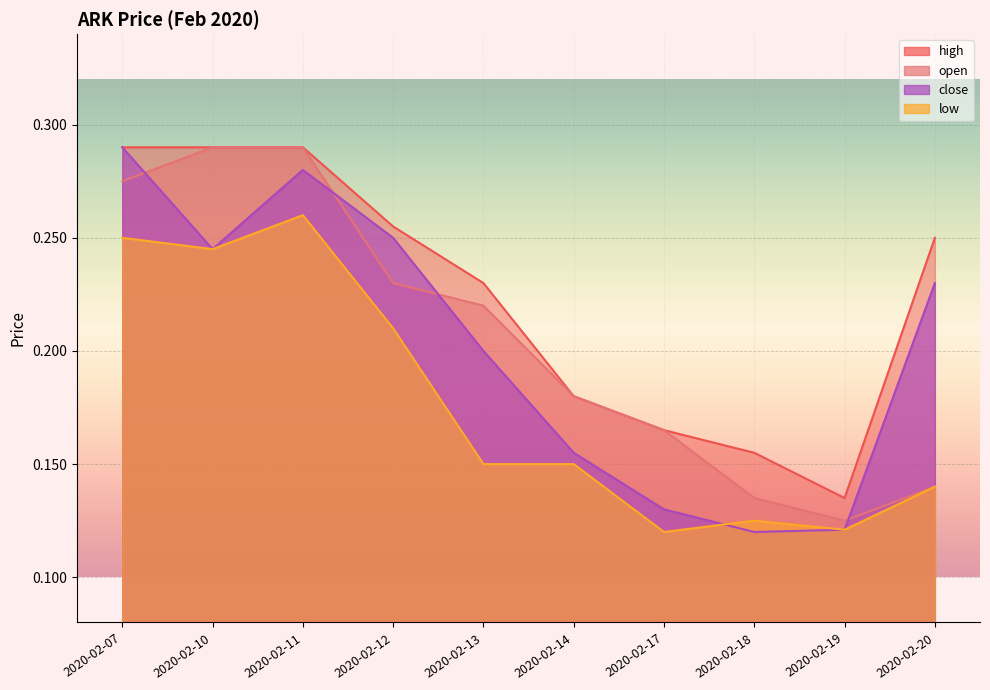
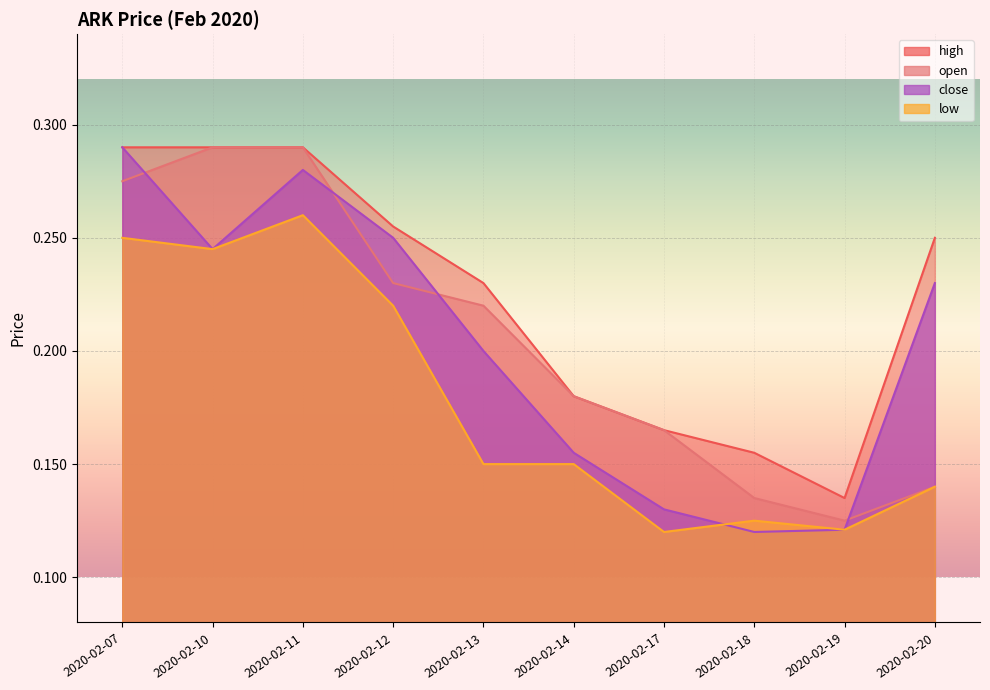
low, 2020-02-12: 0.21 -> 0.22
